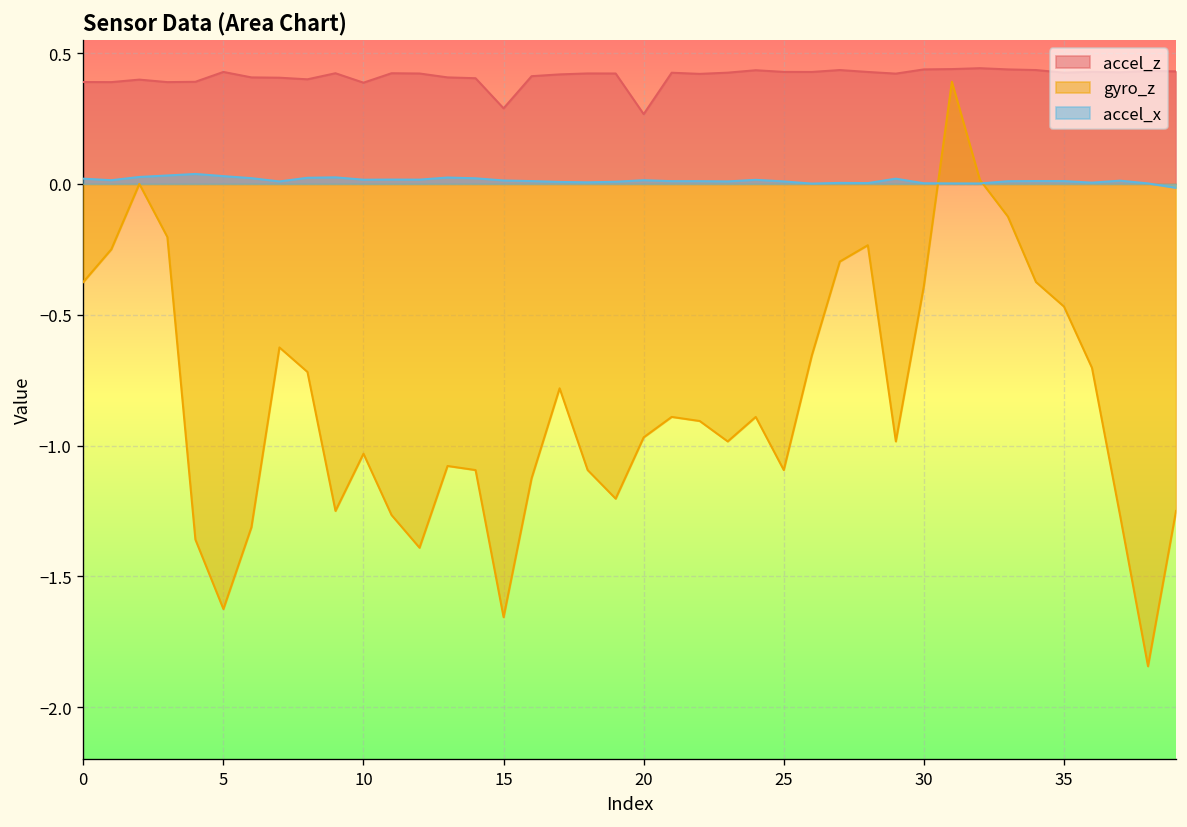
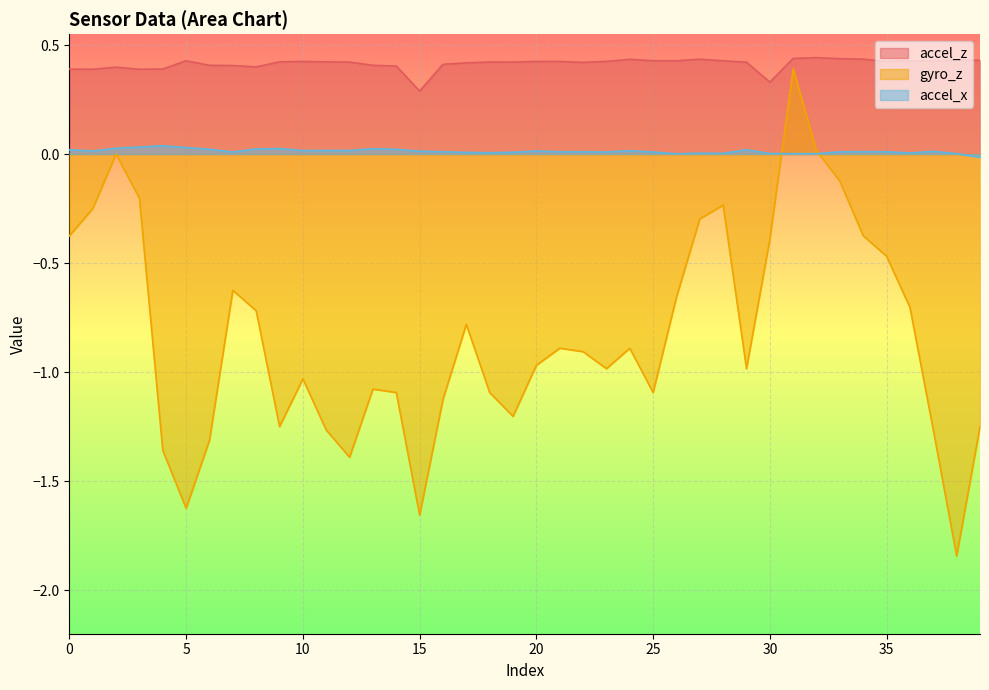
accel_z, 10: 0.39 -> 0.42
accel_z, 20: 0.27 -> 0.42
accel_z, 30: 0.44 -> 0.33
